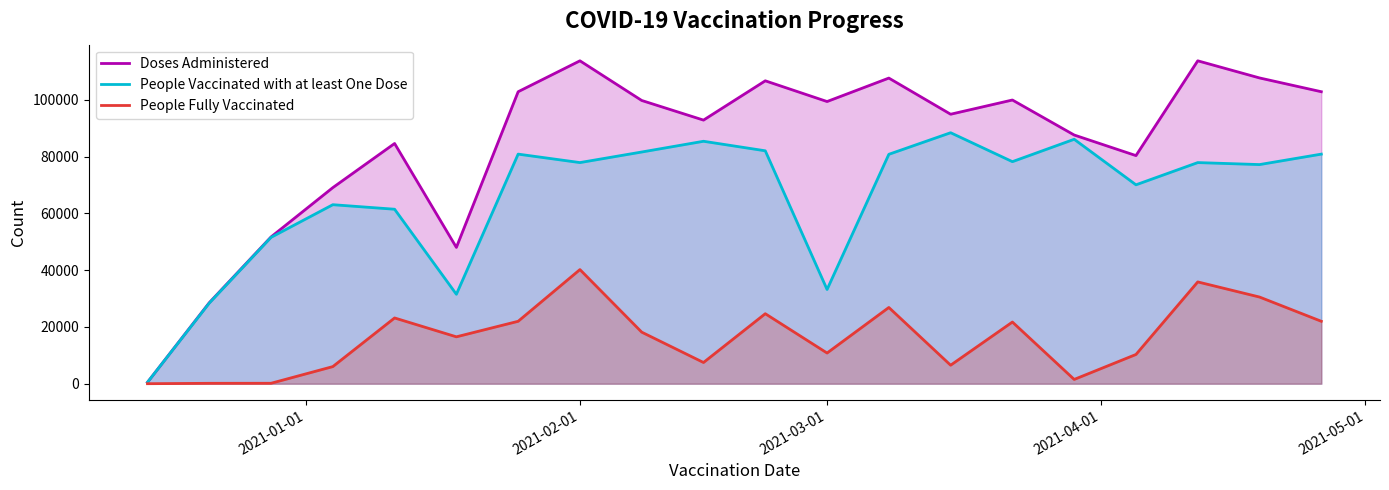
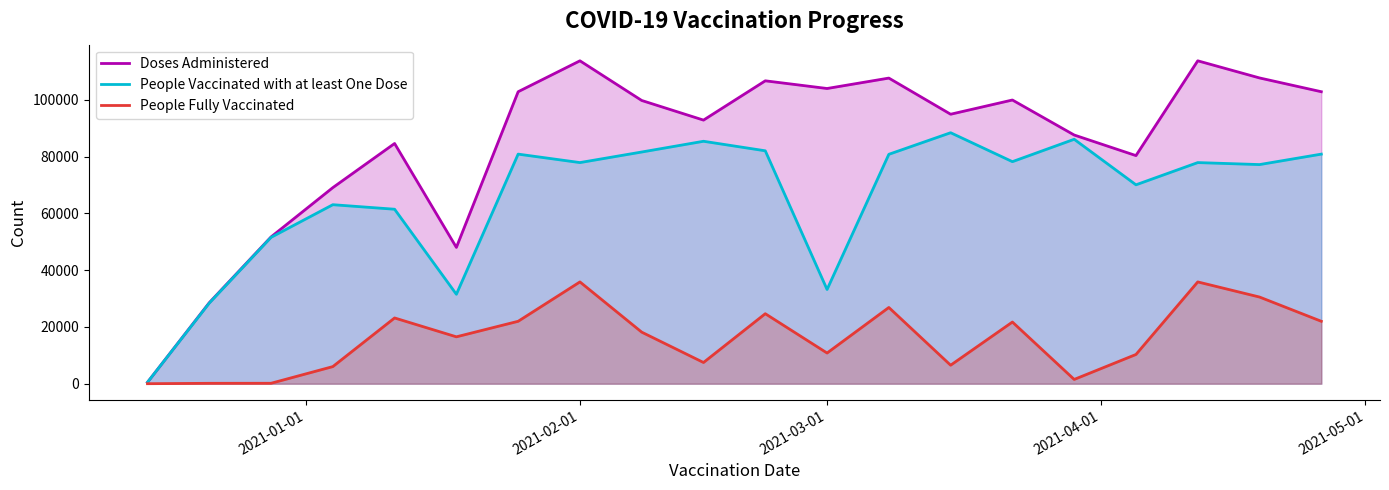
People Fully Vaccinated, 2021-02-01: 40000 -> 36000
Doses Administered, 2021-03-01: 99000 -> 104000
